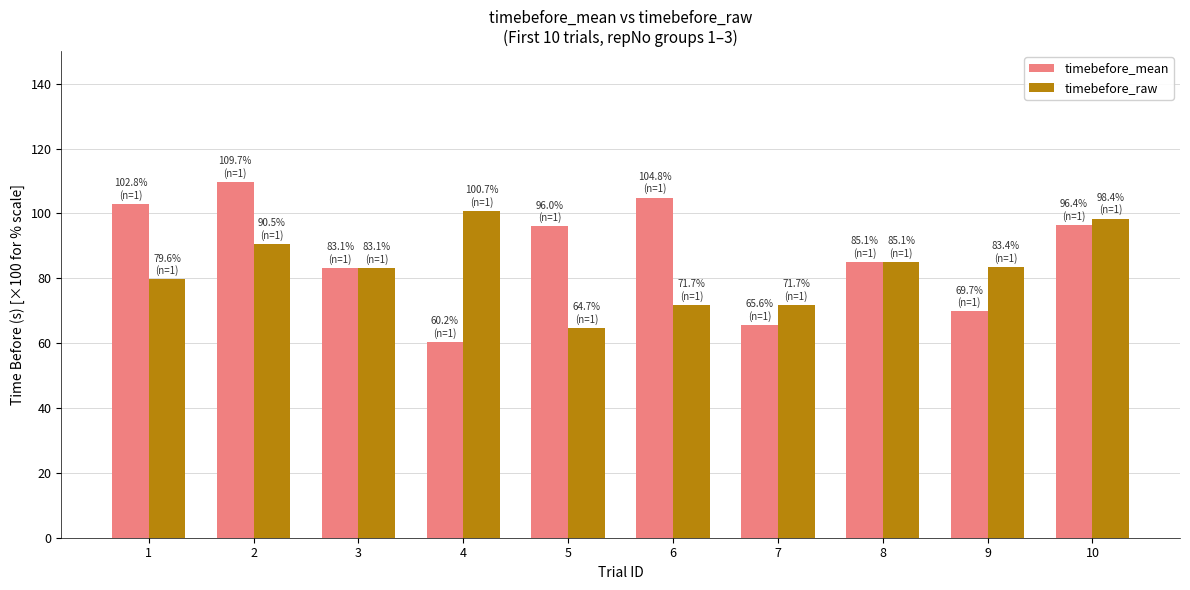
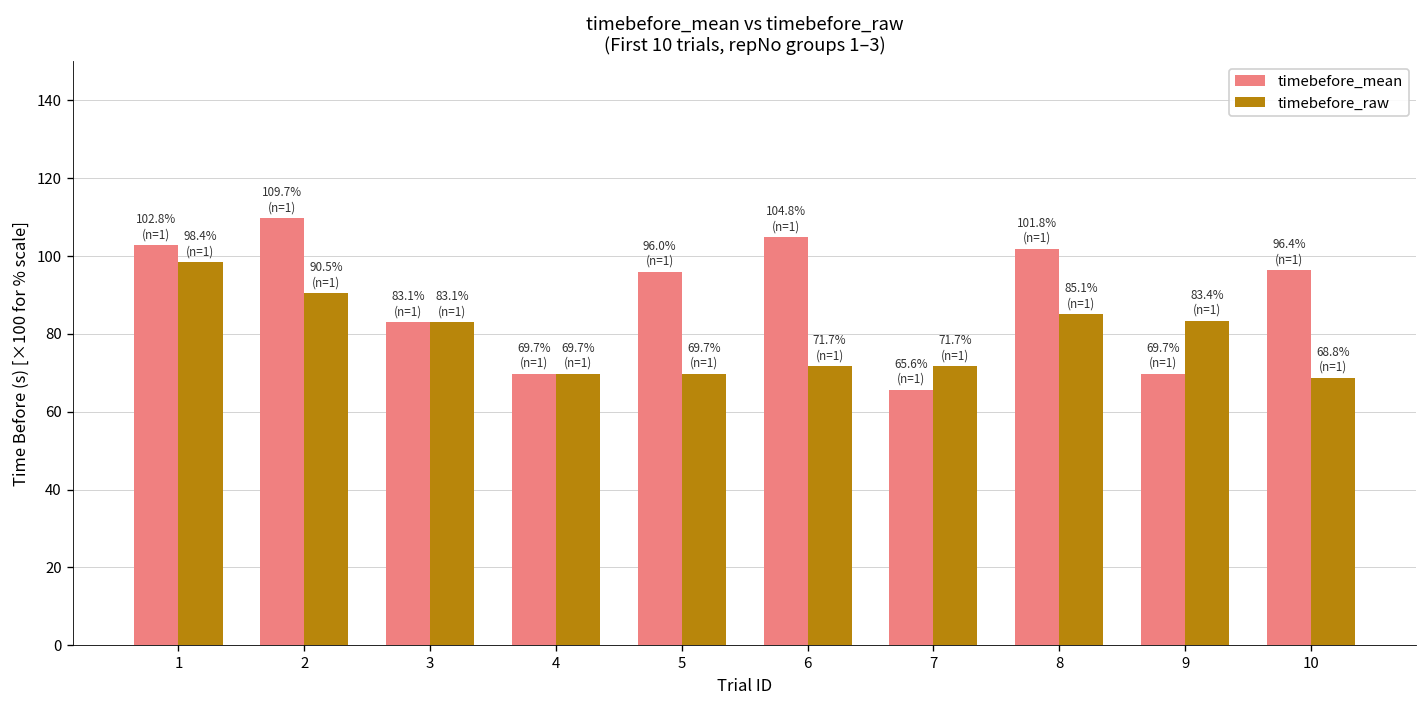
timebefore_raw, 1: 79.6% -> 98.4%
timebefore_mean, 4: 60.2% -> 69.7%
timebefore_raw, 4: 100.7% -> 69.7%
timebefore_raw, 5: 64.7% -> 69.7%
timebefore_mean, 8: 85.1% -> 101.8%
timebefore_raw, 10: 98.4% -> 68.8%
